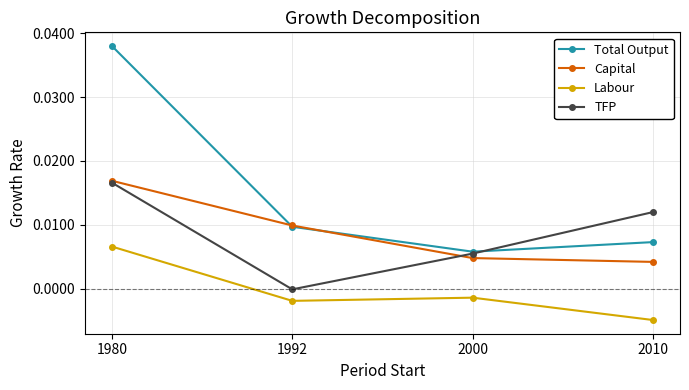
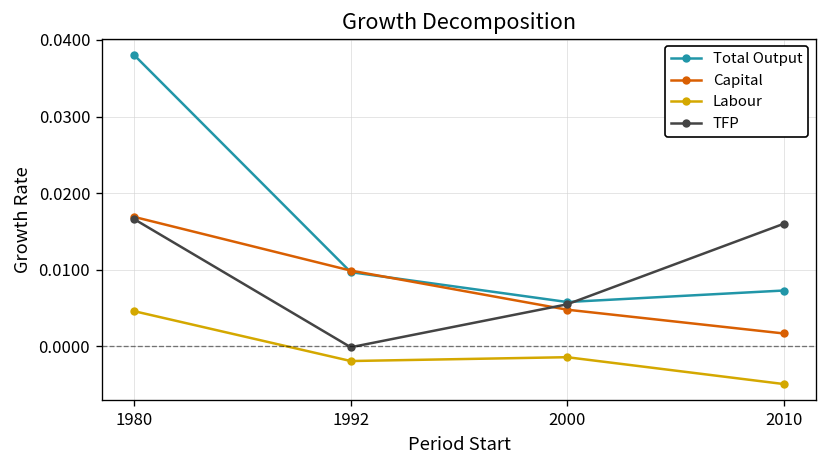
Labour, 1980: 0.007 -> 0.005
Capital, 2010: 0.004 -> 0.002
TFP, 2010: 0.012 -> 0.016
